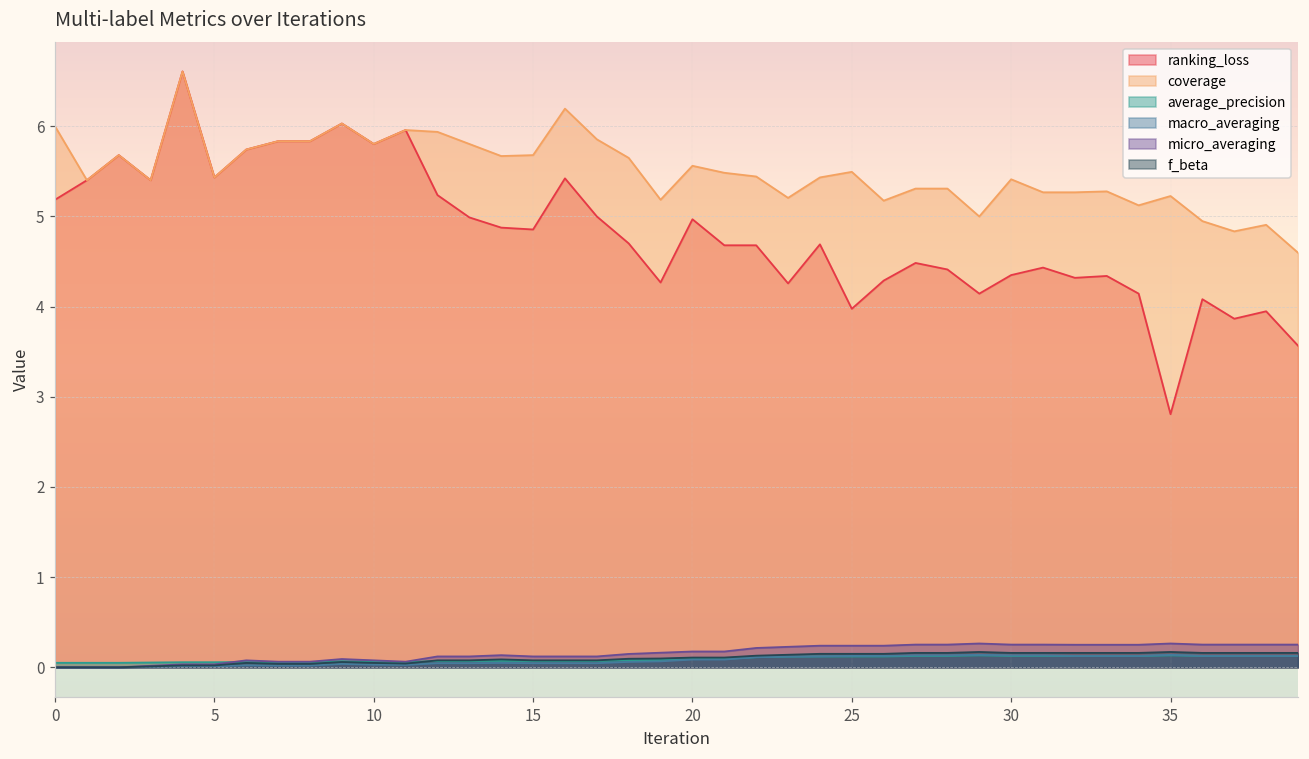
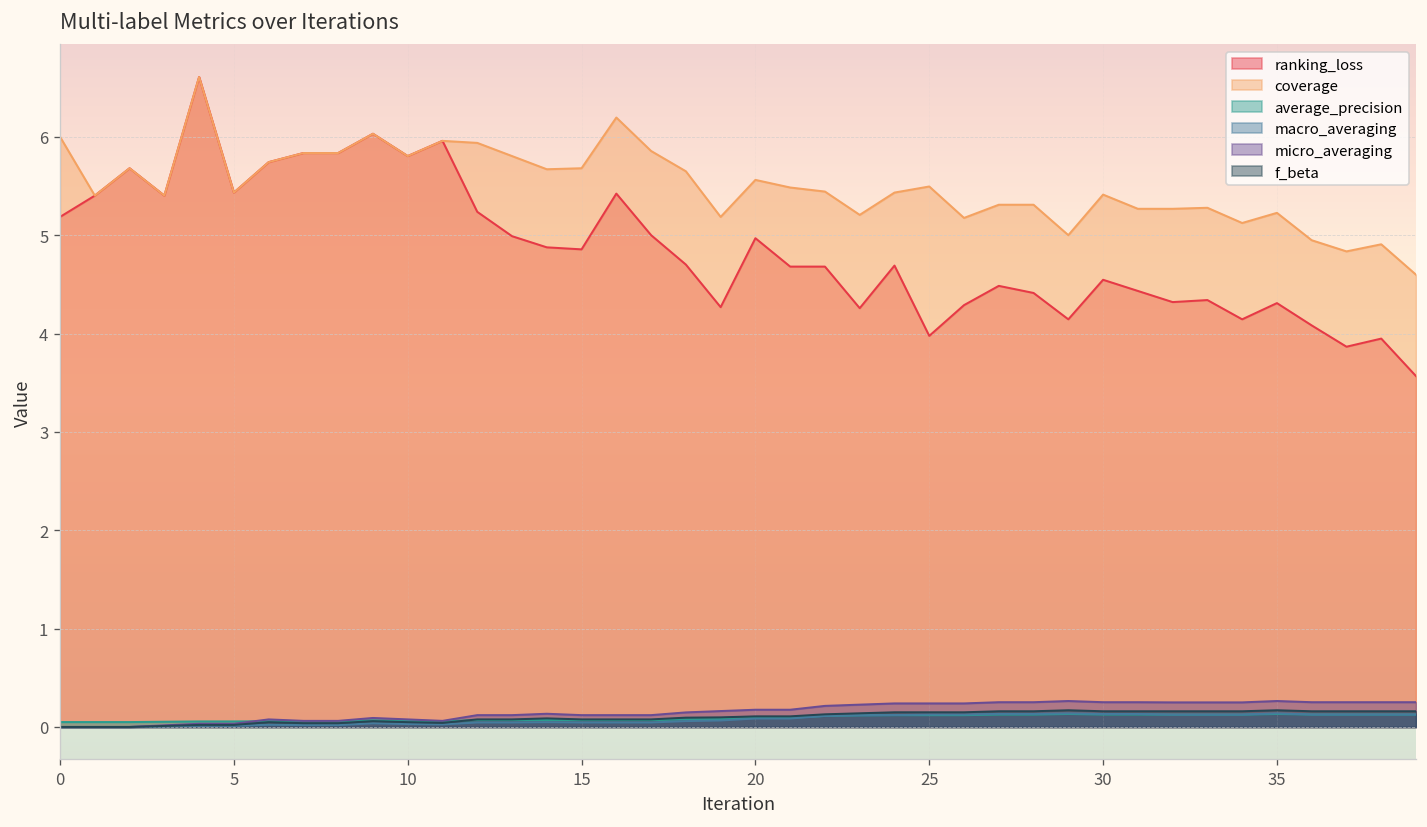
ranking_loss, 30: 4.3 -> 4.5
ranking_loss, 35: 2.8 -> 4.3
